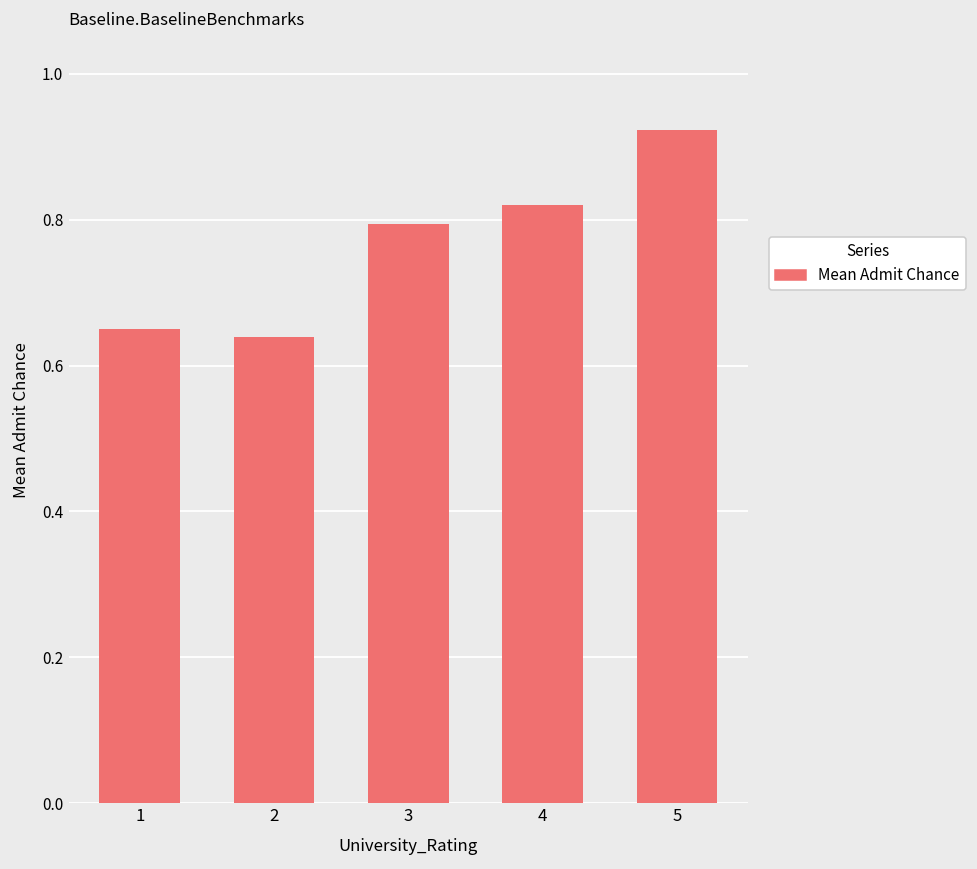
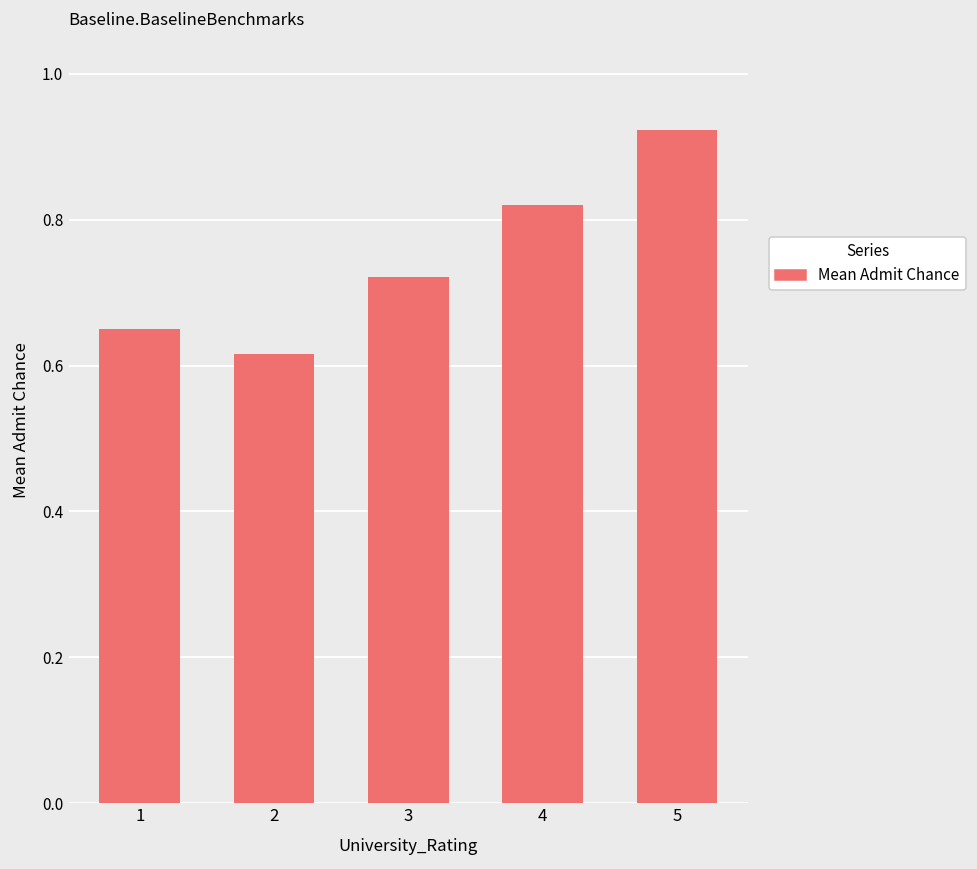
2: 0.64 -> 0.62
3: 0.79 -> 0.72
